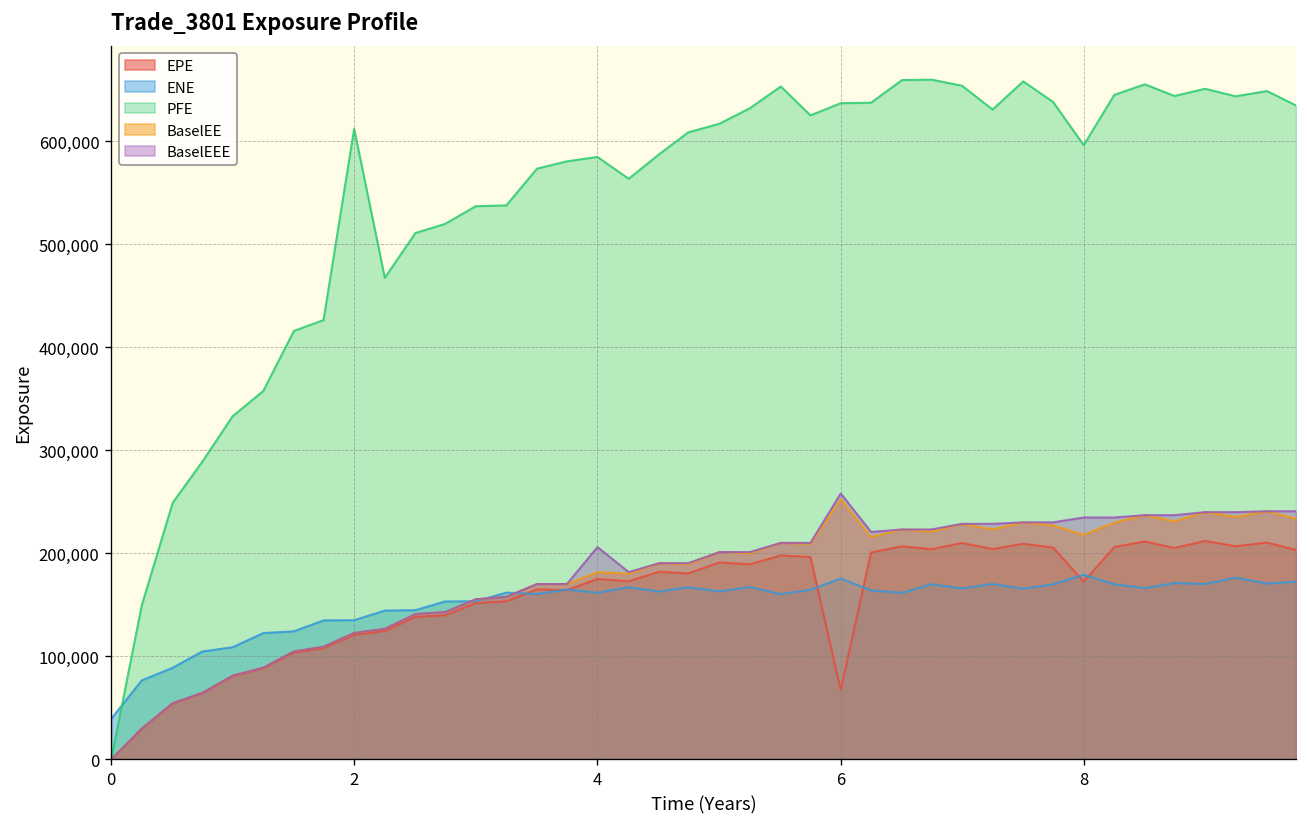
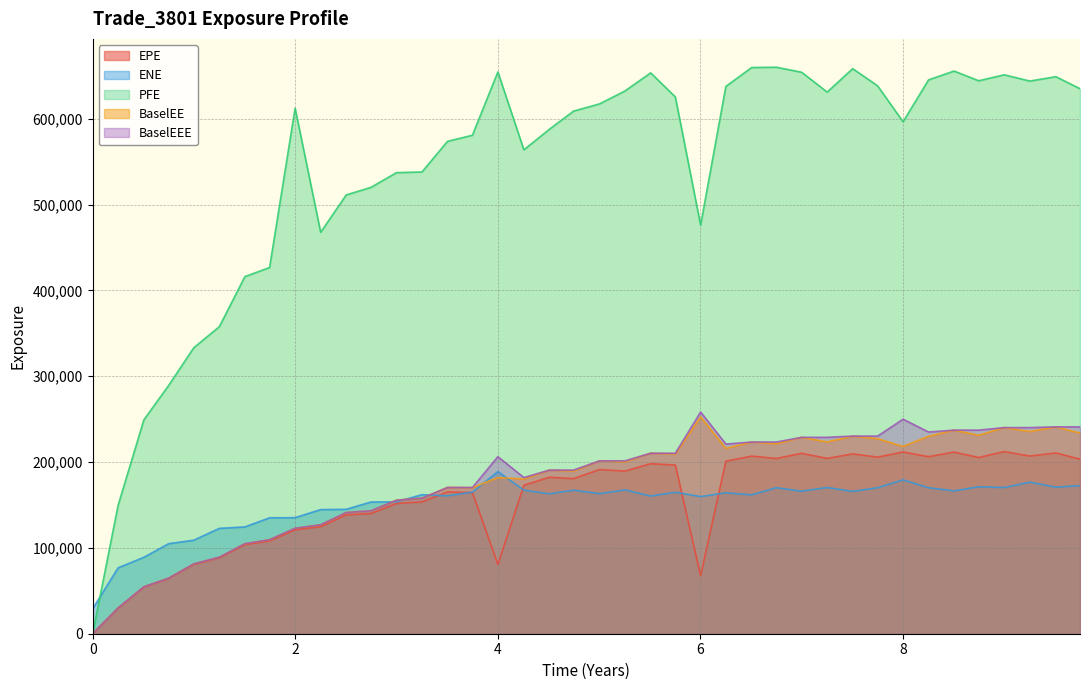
ENE, 0: 40,000 -> 30,000
EPE, 4: 180,000 -> 80,000
ENE, 4: 160,000 -> 190,000
PFE, 4: 590,000 -> 650,000
ENE, 6: 180,000 -> 160,000
PFE, 6: 640,000 -> 480,000
EPE, 8: 170,000 -> 210,000
BaselEEE, 8: 230,000 -> 250,000
